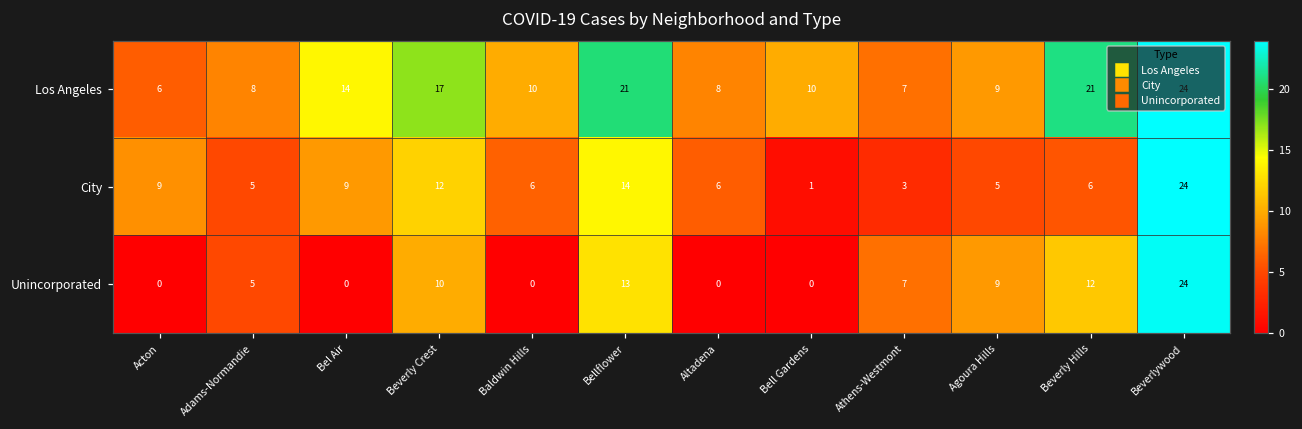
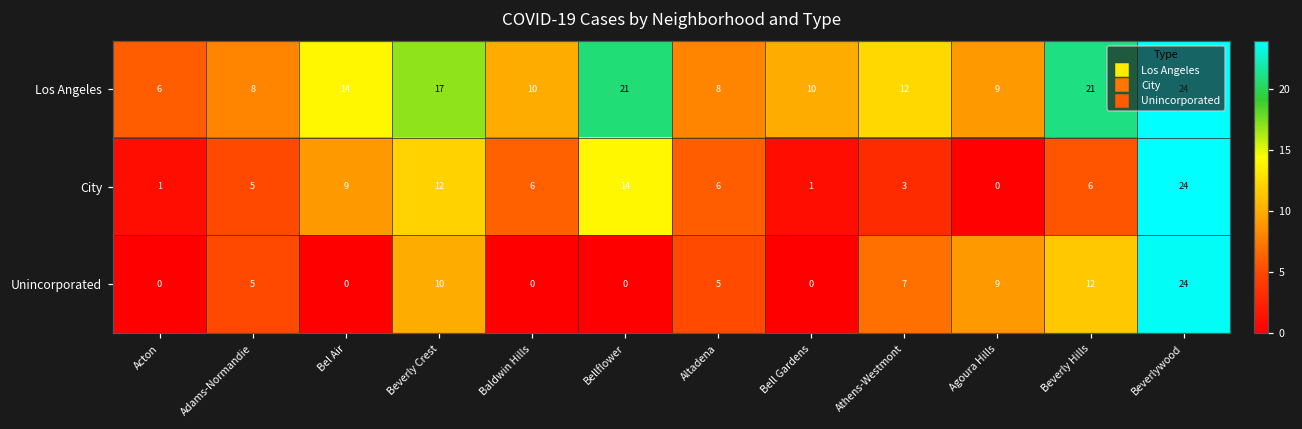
Los Angeles, Athens-Westmont: 7 -> 12
City, Acton: 9 -> 1
City, Agoura Hills: 5 -> 0
Unincorporated, Bellflower: 13 -> 0
Unincorporated, Altadena: 0 -> 5
